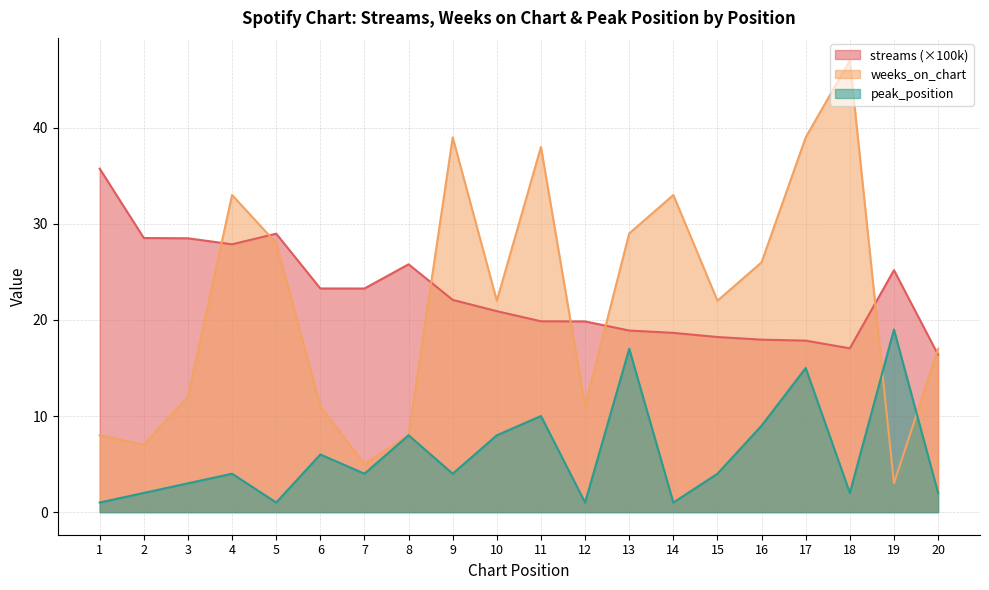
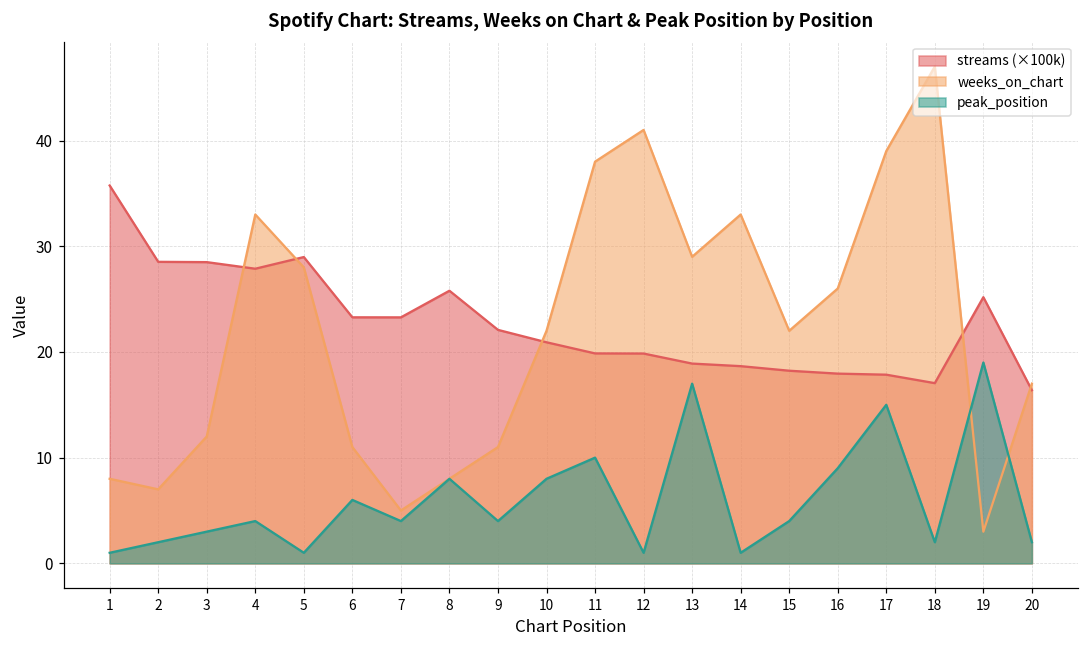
weeks_on_chart, 9: 39 -> 11
weeks_on_chart, 12: 11 -> 41
